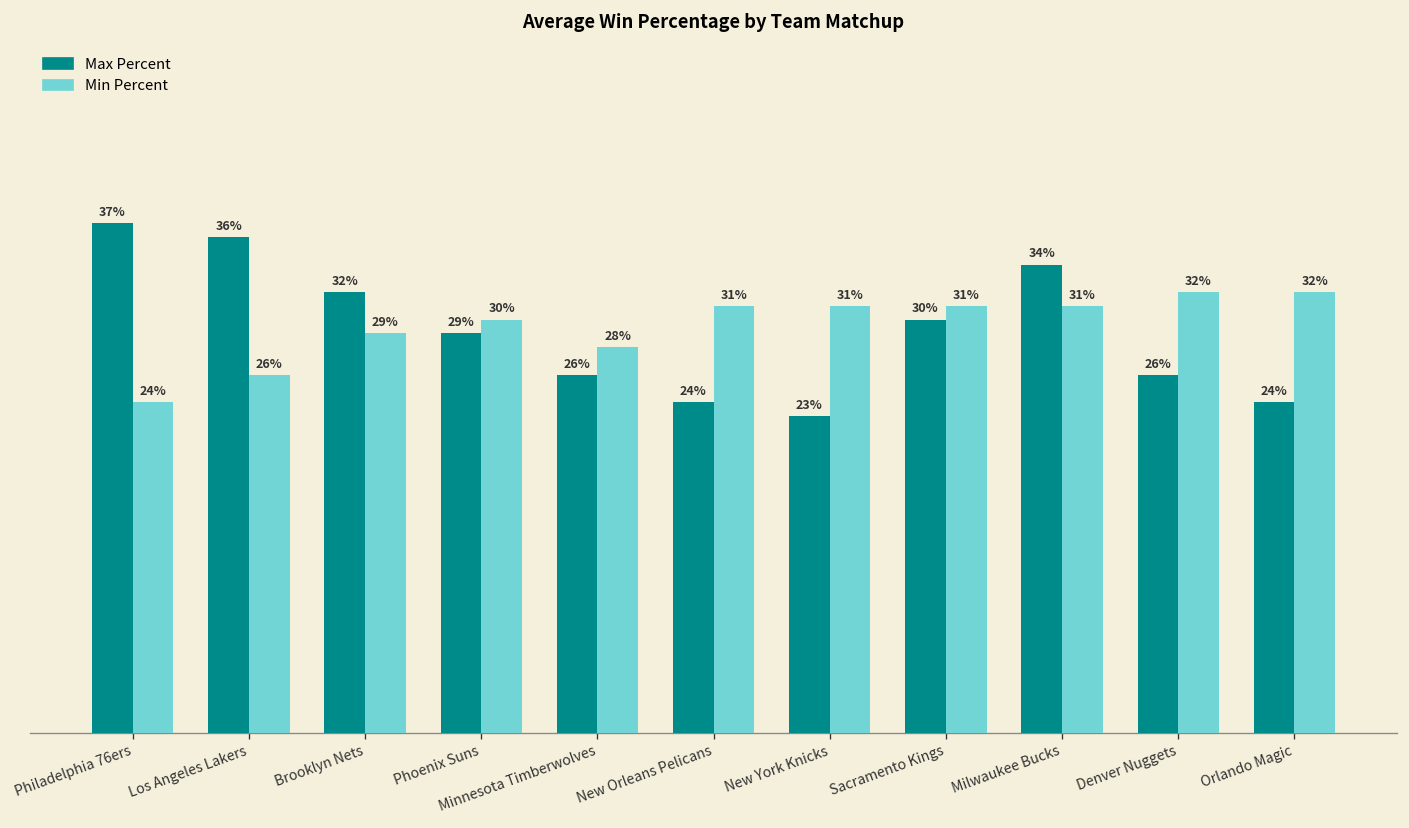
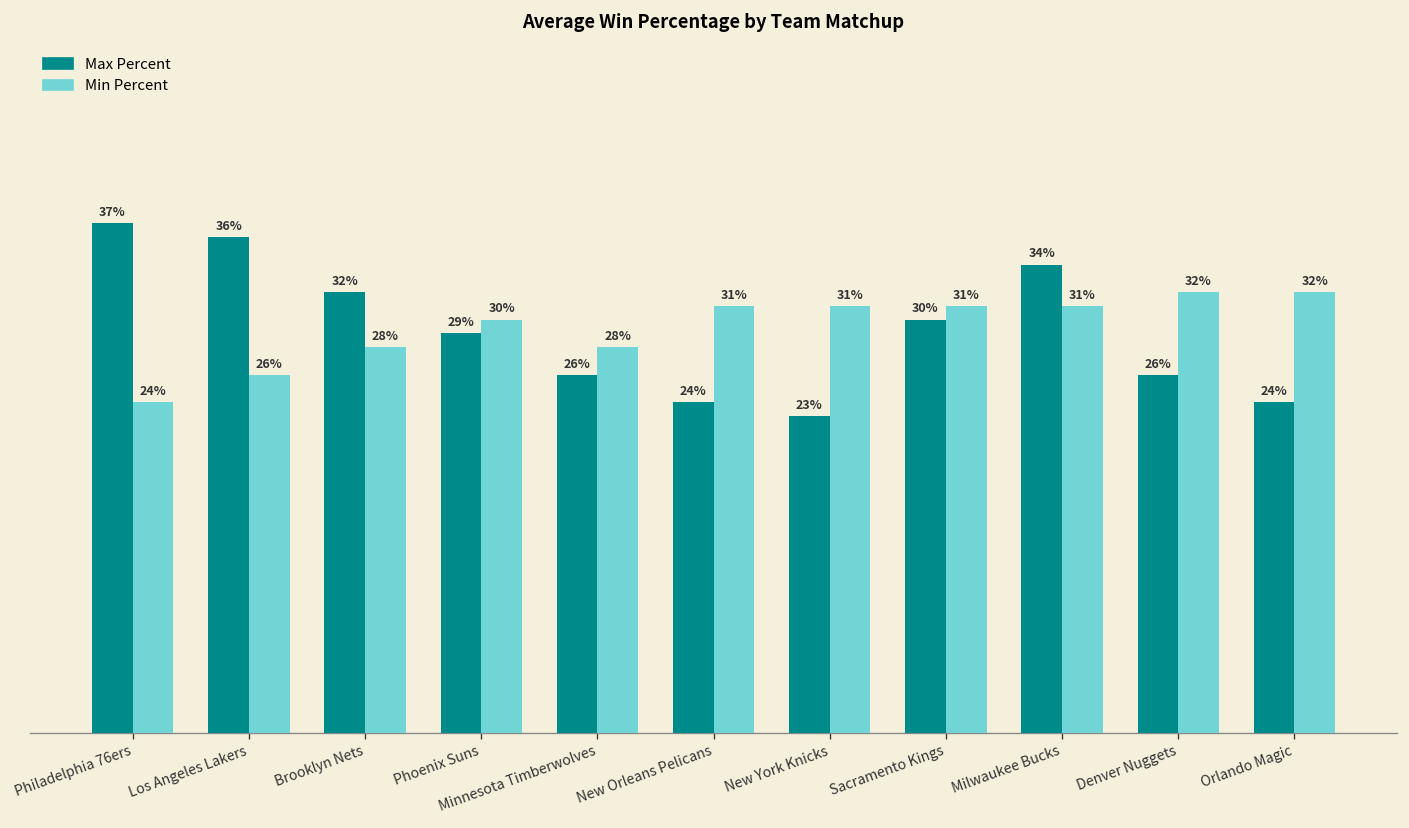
Min Percent, Brooklyn Nets: 29% -> 28%
